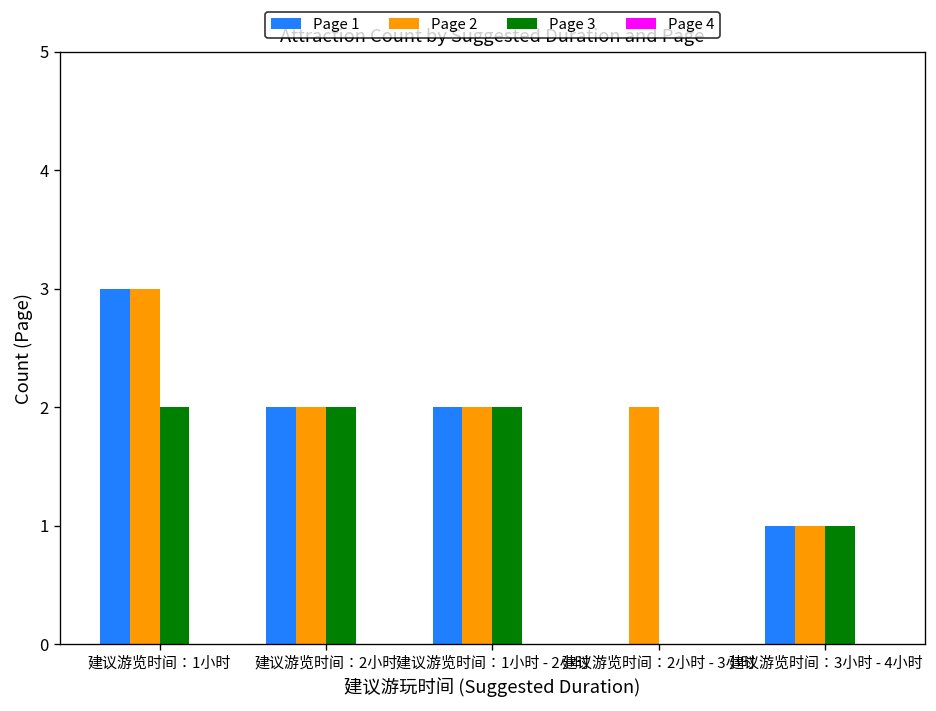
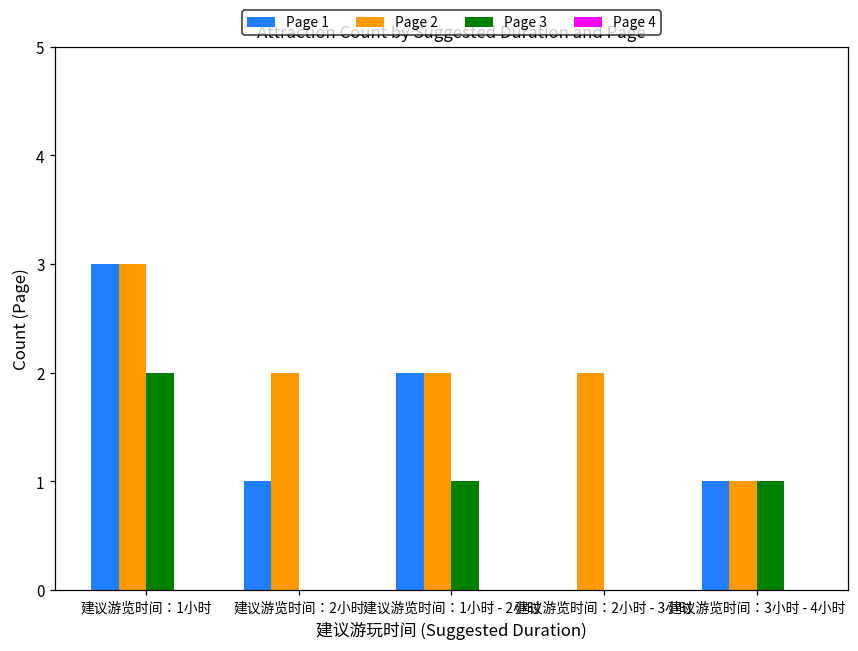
Page 1, 建议游览时间：2小时: 2 -> 1
Page 3, 建议游览时间：2小时: 2 -> 0
Page 3, 建议游览时间：1小时 - 2小时: 2 -> 1
